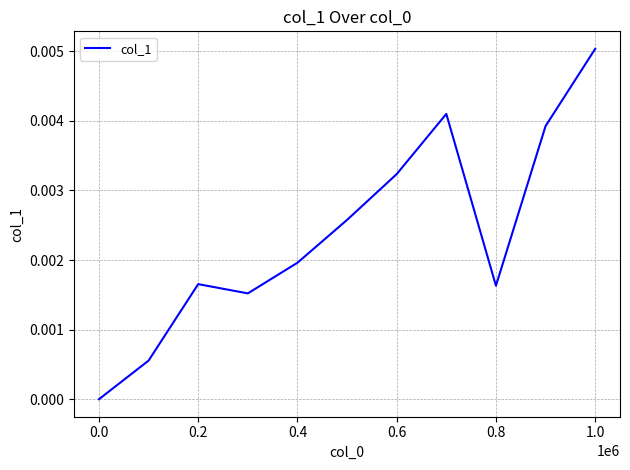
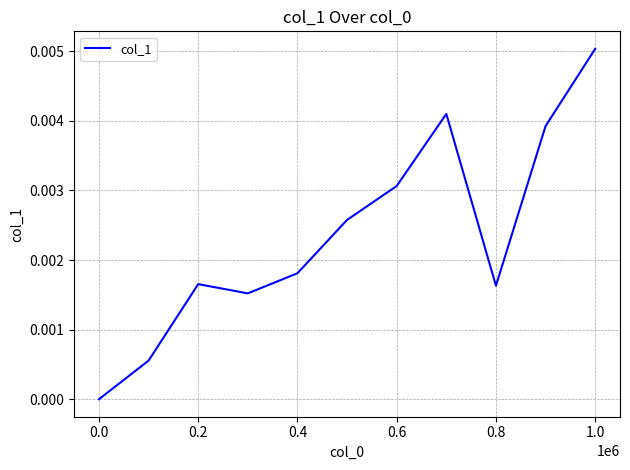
0.4: 0.0020 -> 0.0018
0.6: 0.0032 -> 0.0031
